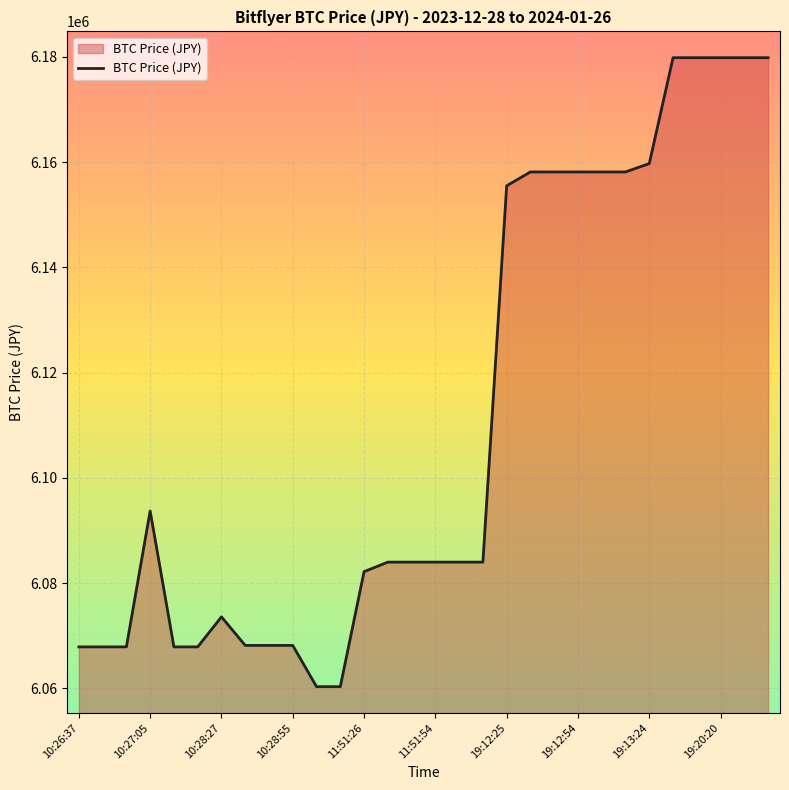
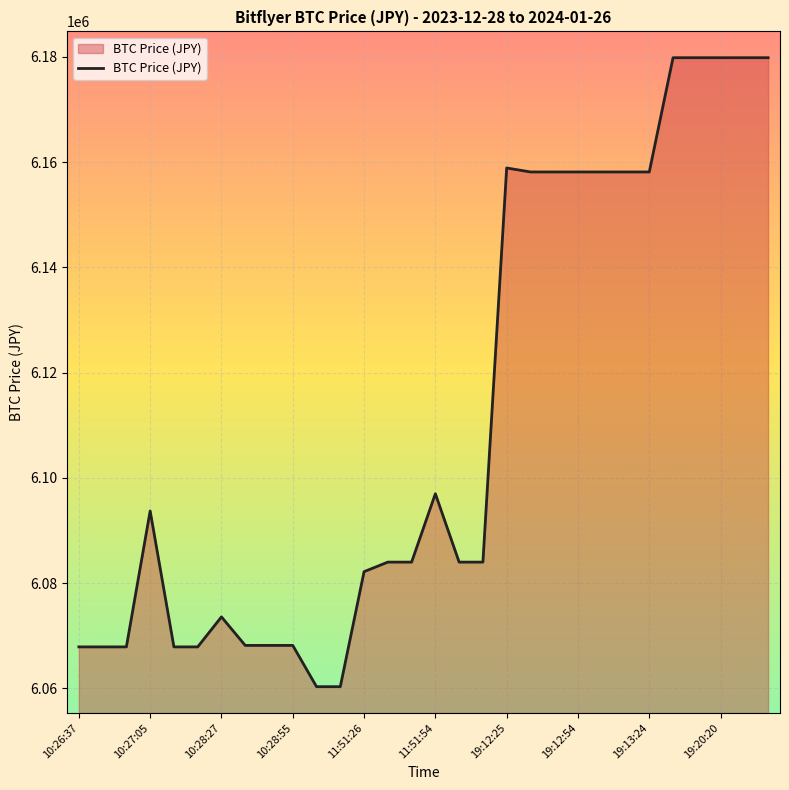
11:51:54: 6084000 -> 6097000
19:12:25: 6156000 -> 6159000
19:13:24: 6160000 -> 6158000
